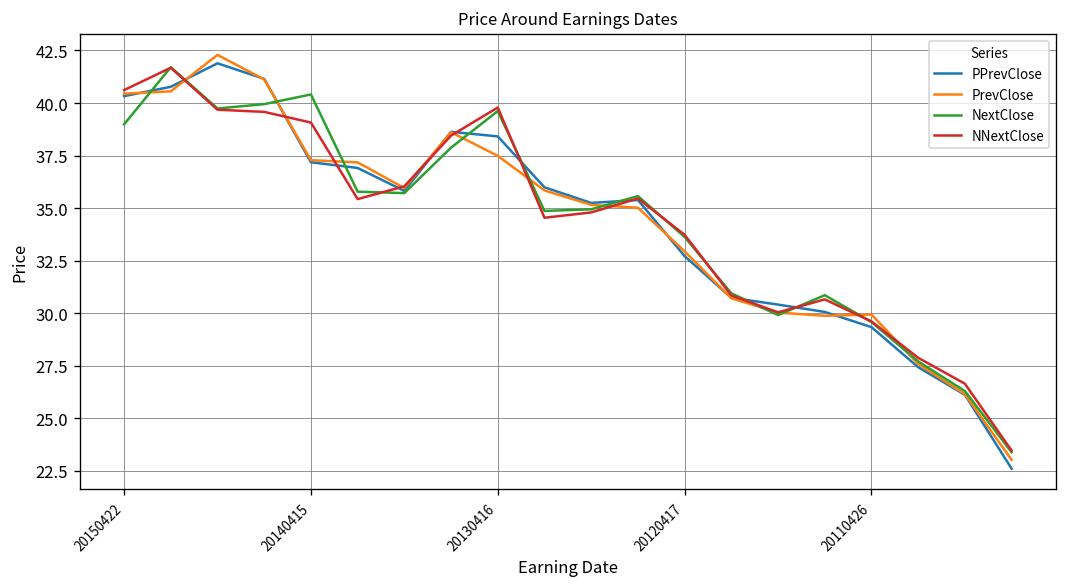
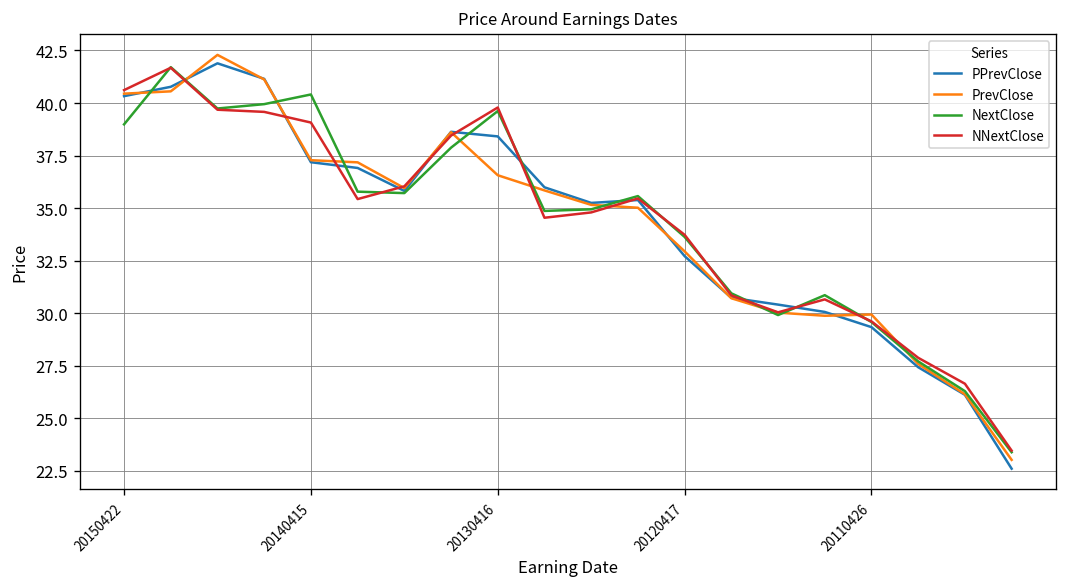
PrevClose, 20130416: 37.5 -> 36.6
